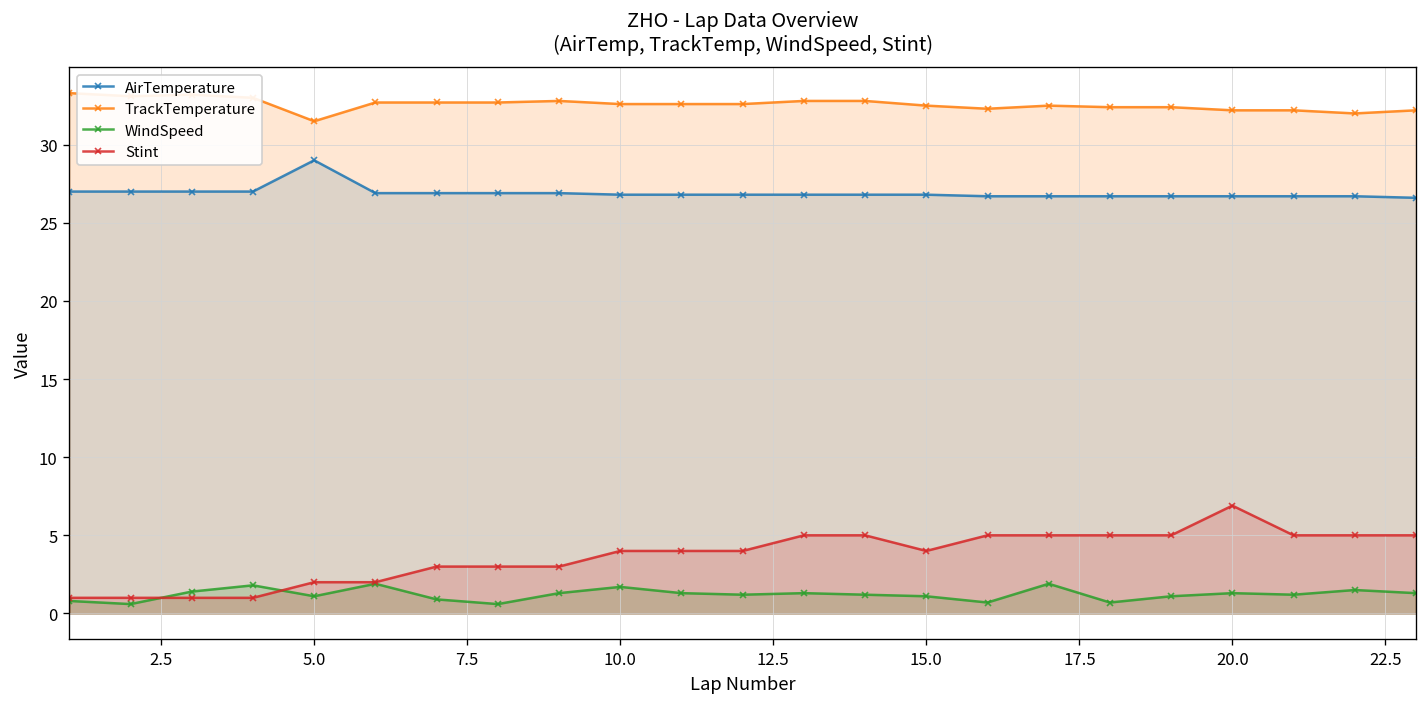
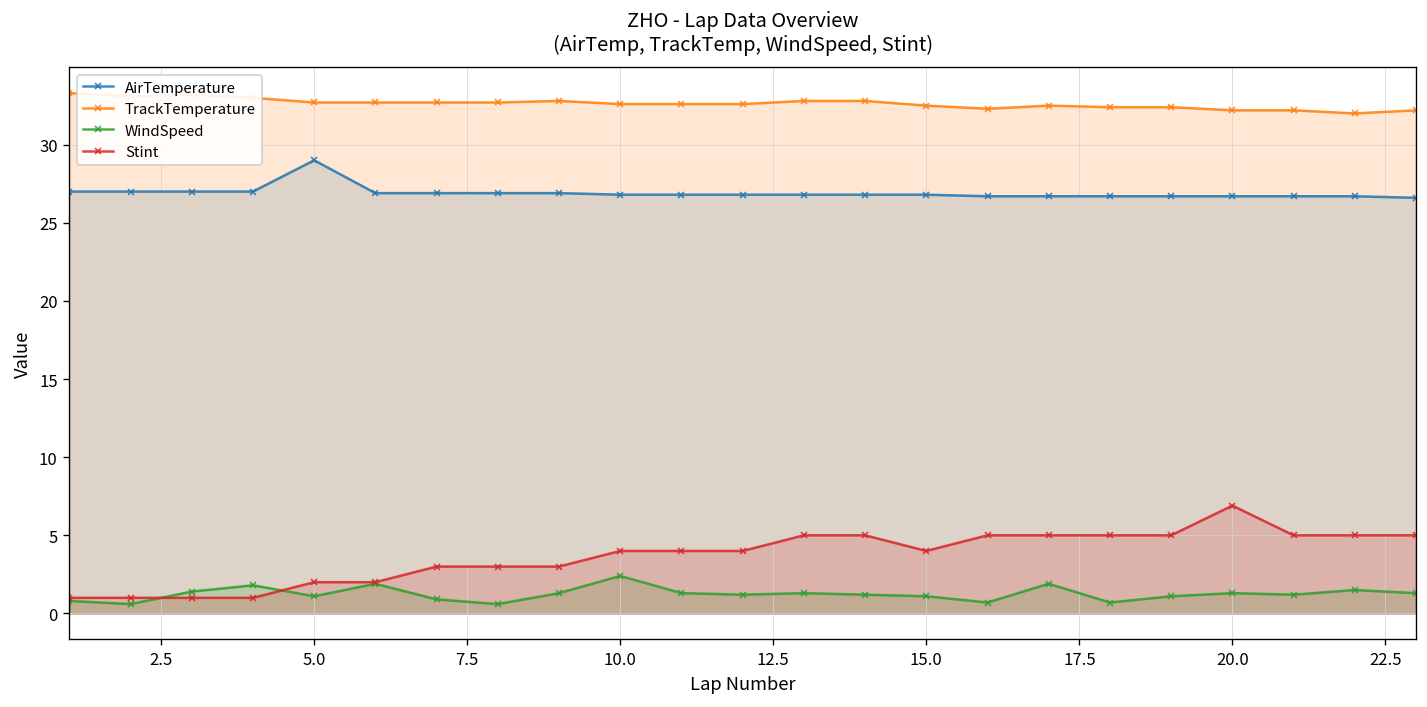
TrackTemperature, 5.0: 31.5 -> 32.7
WindSpeed, 10.0: 1.7 -> 2.4
